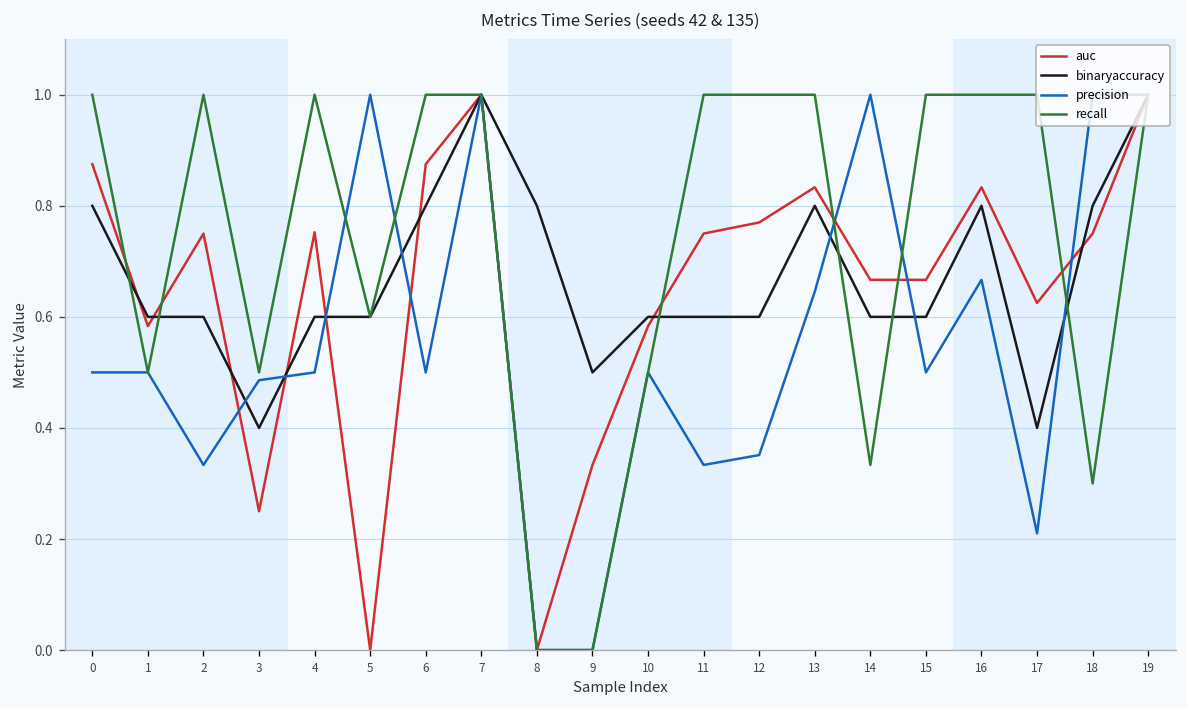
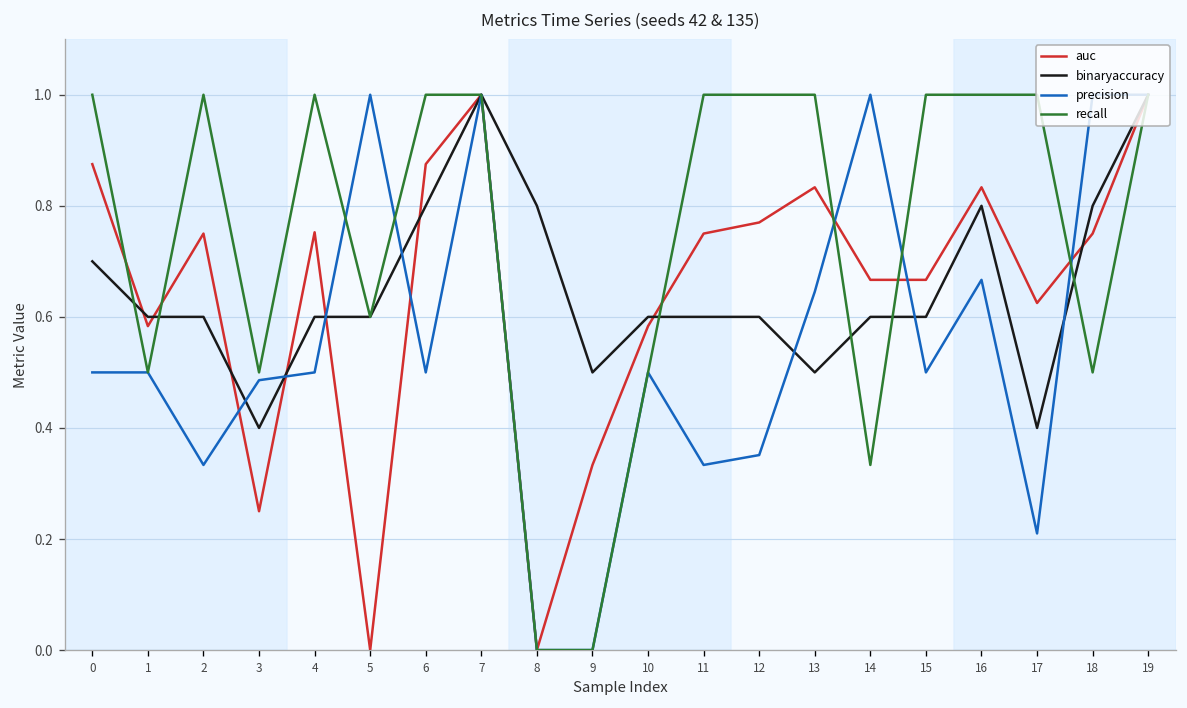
binaryaccuracy, 0: 0.8 -> 0.7
binaryaccuracy, 13: 0.8 -> 0.5
recall, 18: 0.3 -> 0.5
